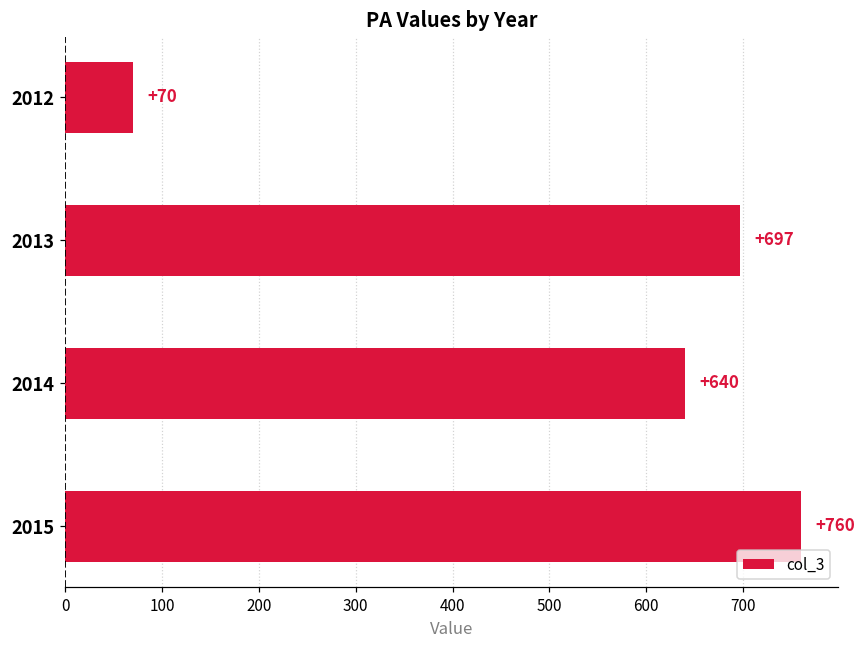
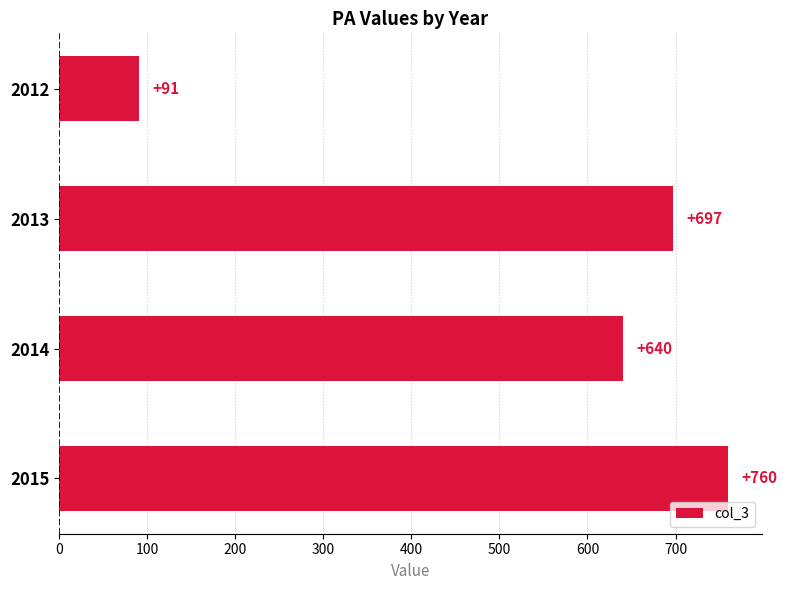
2012: +70 -> +91
